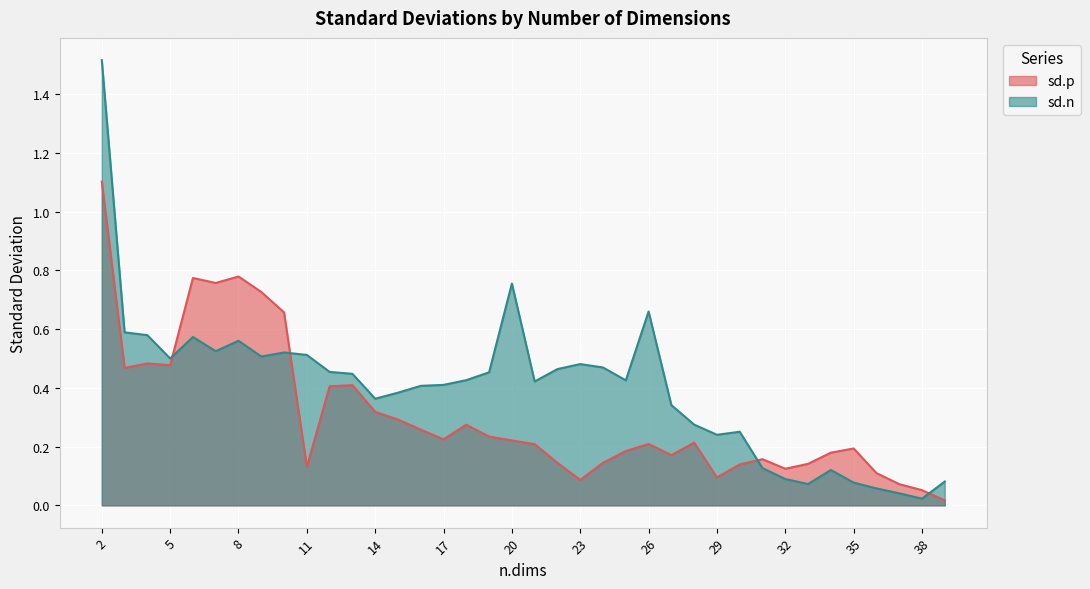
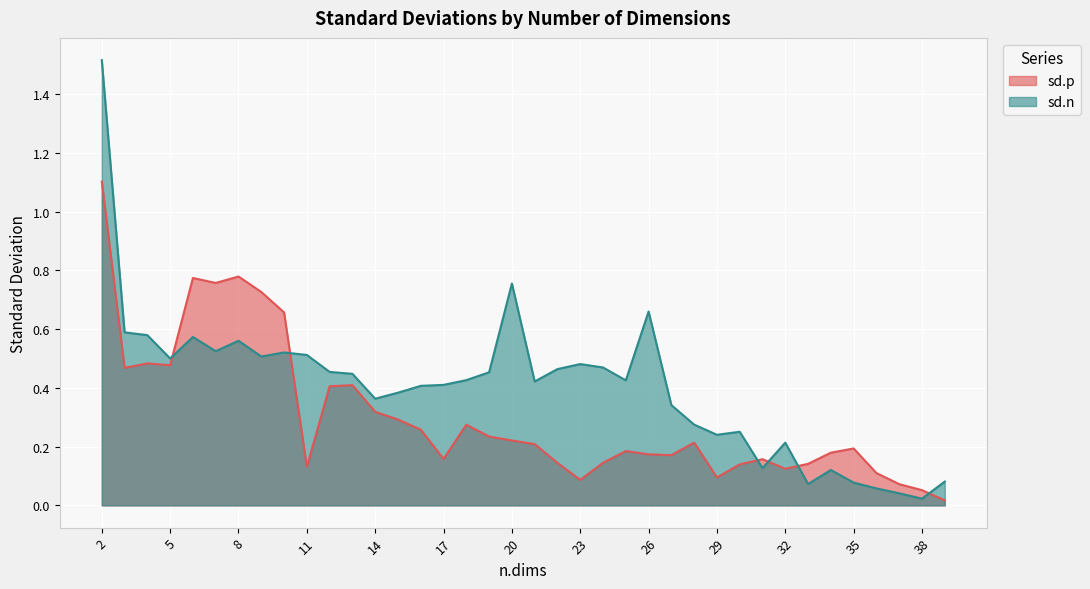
sd.p, 17: 0.22 -> 0.16
sd.p, 26: 0.21 -> 0.17
sd.n, 32: 0.09 -> 0.21
